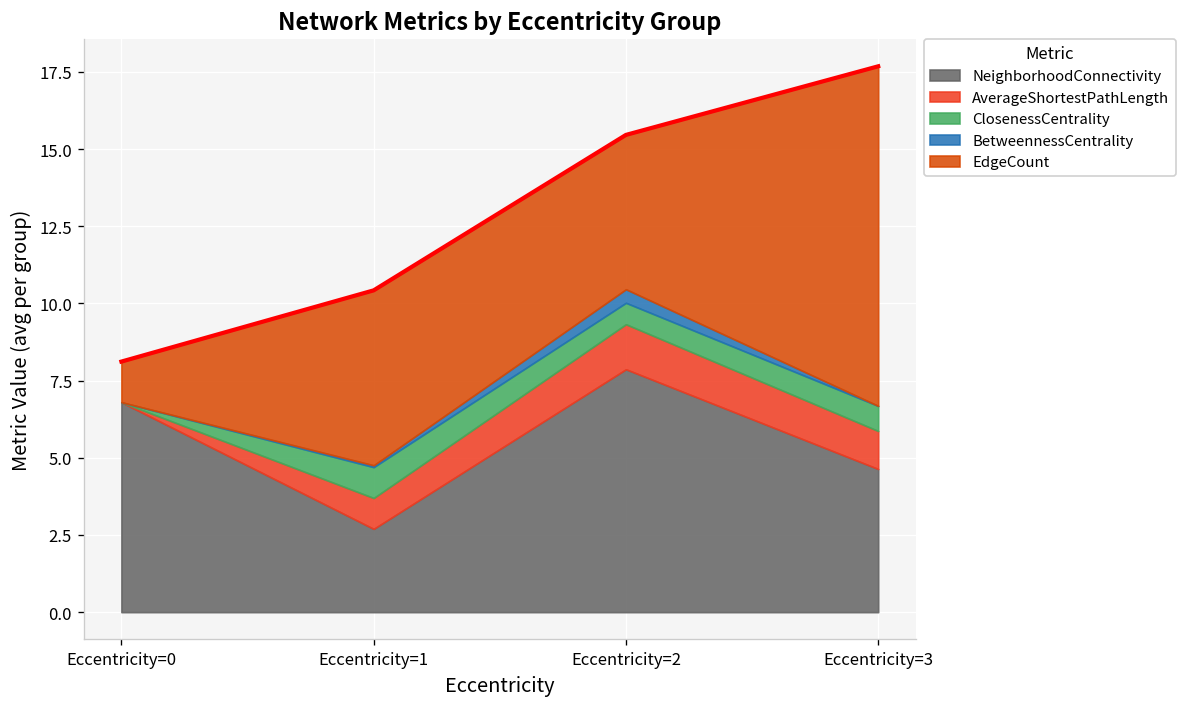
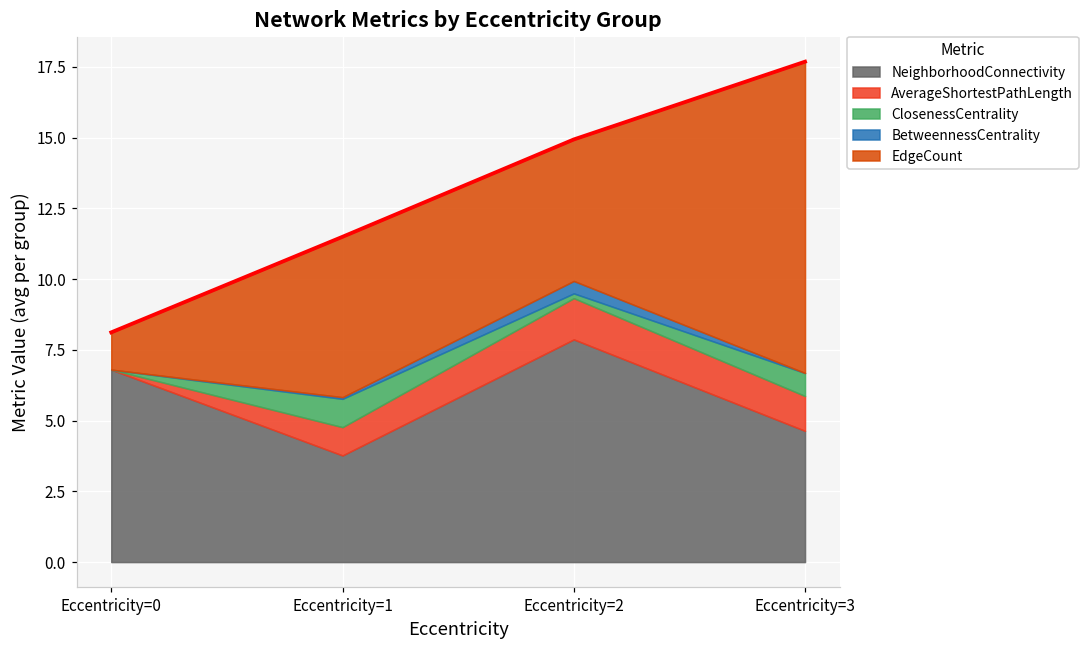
NeighborhoodConnectivity, Eccentricity=1: 2.7 -> 3.8
ClosenessCentrality, Eccentricity=2: 0.7 -> 0.2
